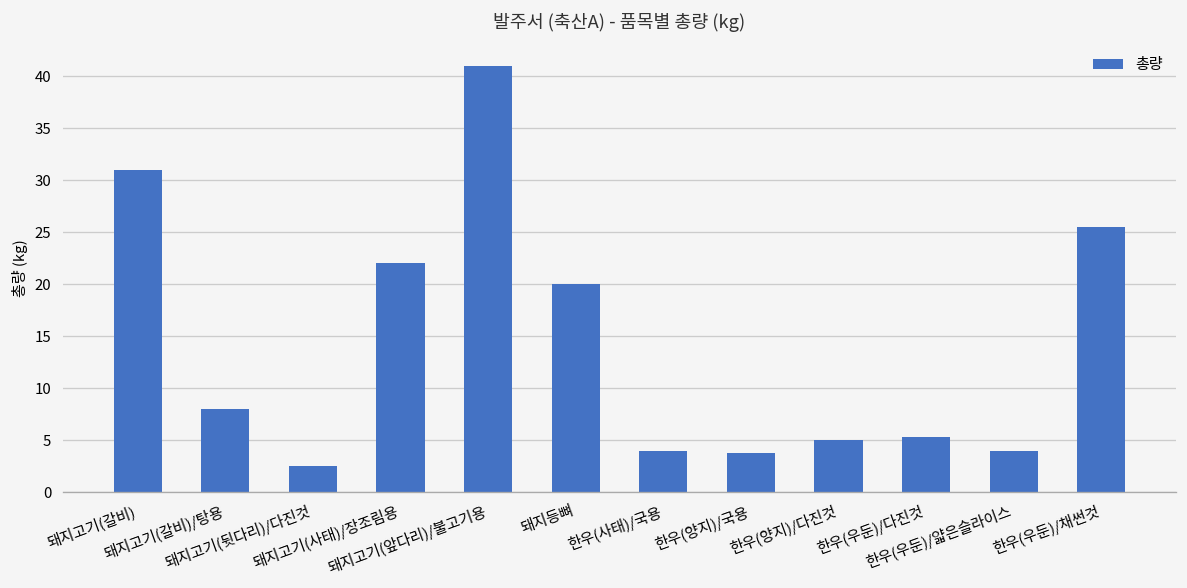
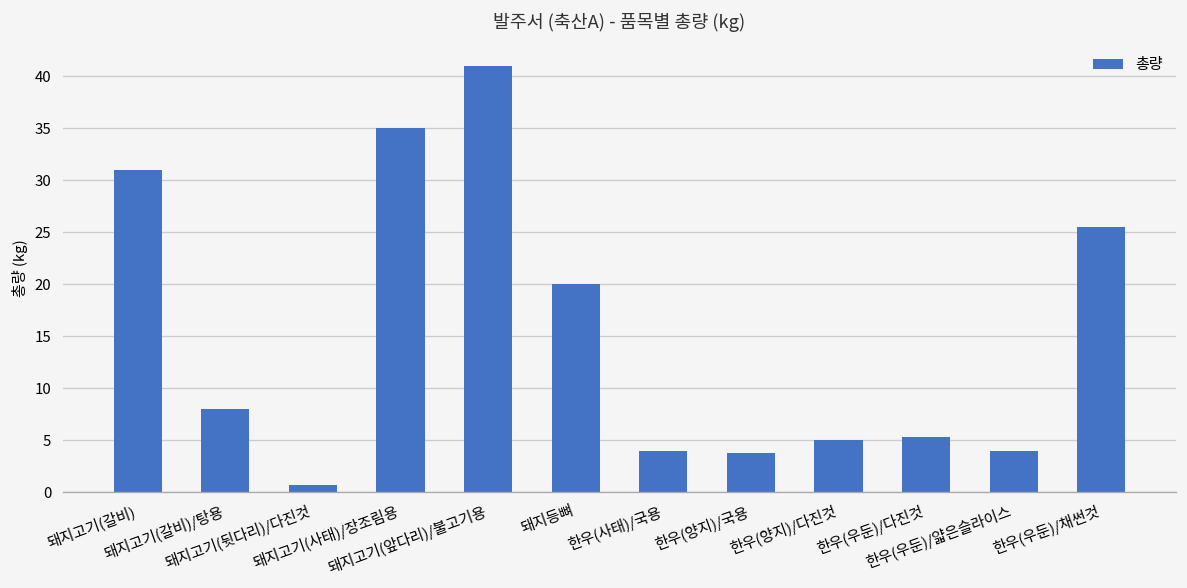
돼지고기(뒷다리)/다진것: 3 -> 1
돼지고기(사태)/장조림용: 22 -> 35
